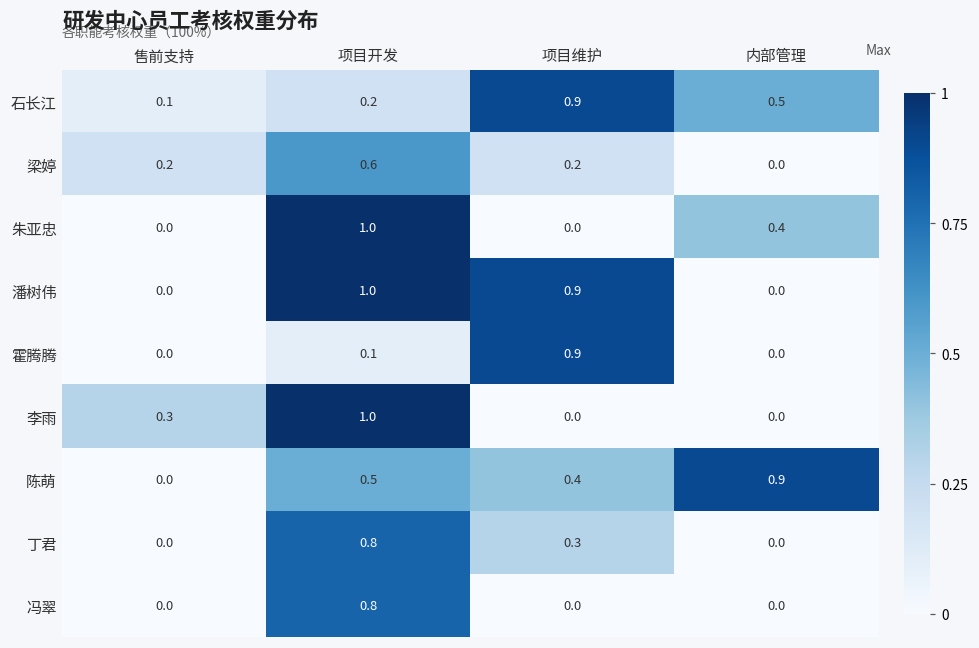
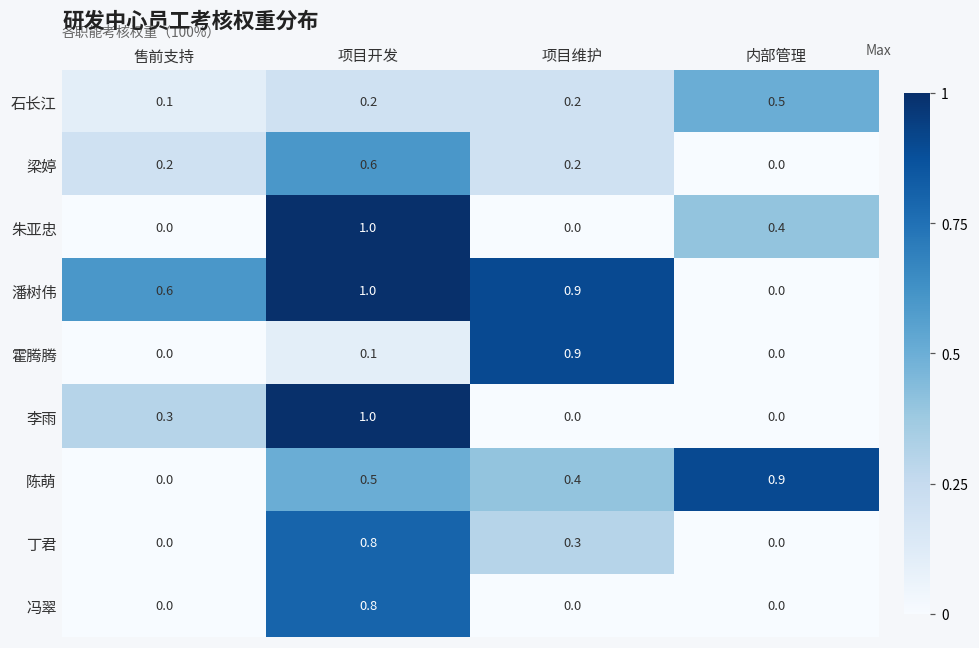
石长江, 项目维护: 0.9 -> 0.2
潘树伟, 售前支持: 0.0 -> 0.6
